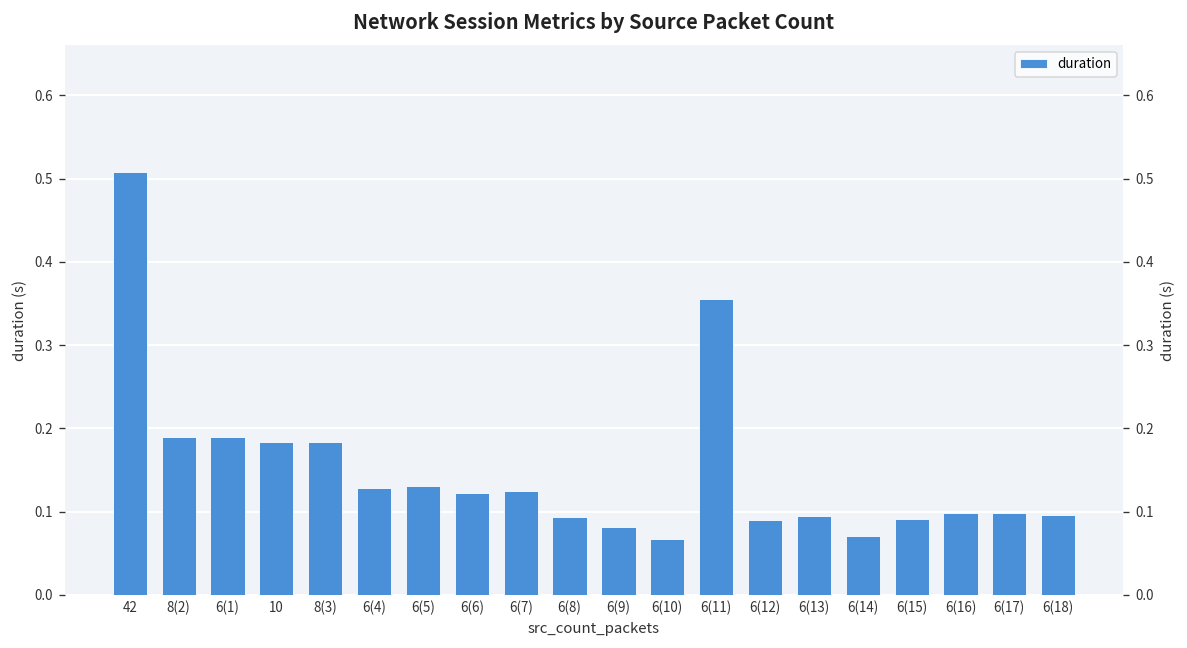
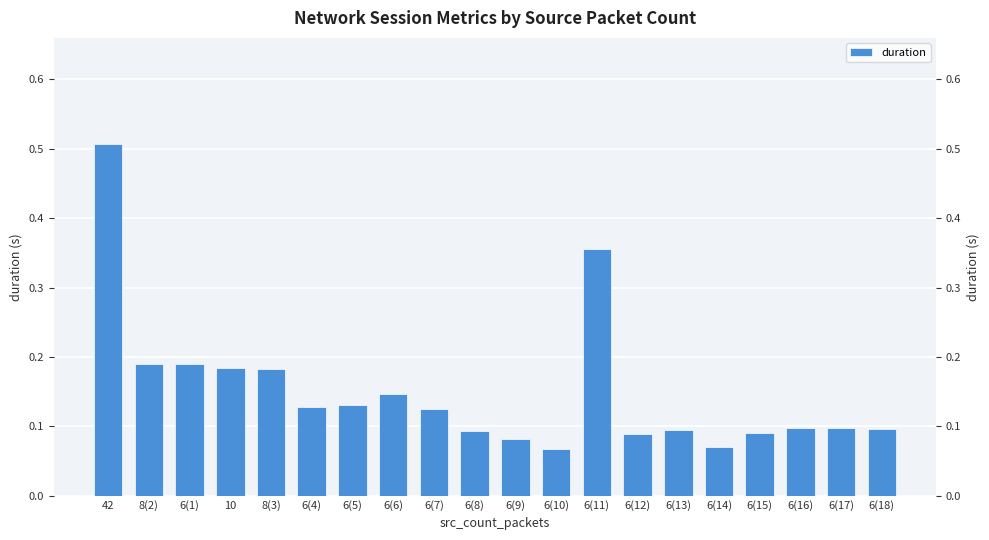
6(6): 0.12 -> 0.15
